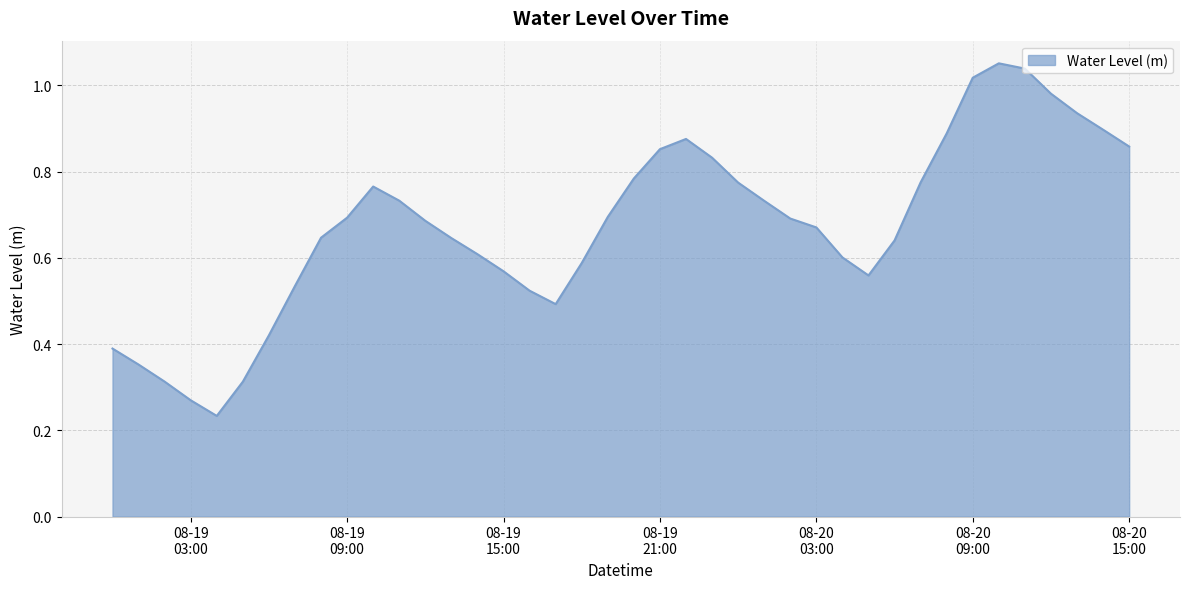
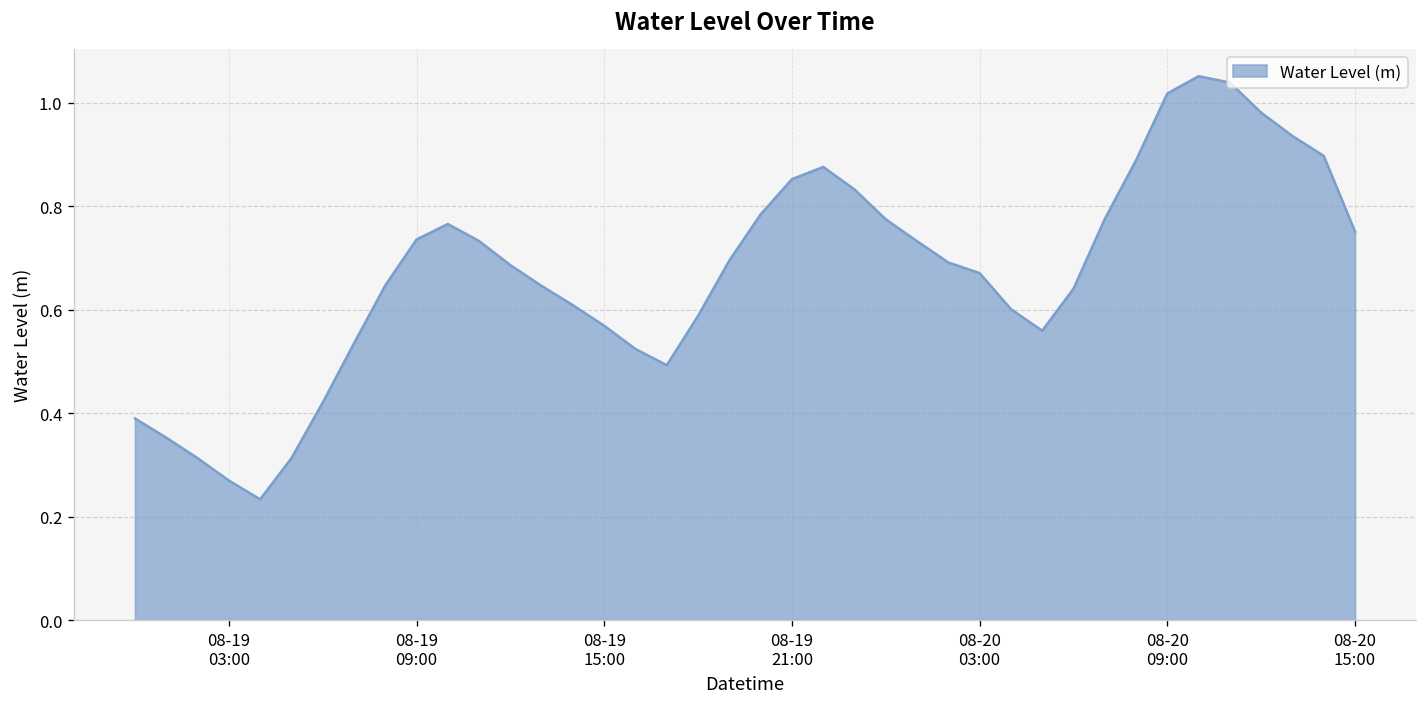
08-19 09:00: 0.69 -> 0.74
08-20 15:00: 0.86 -> 0.75
